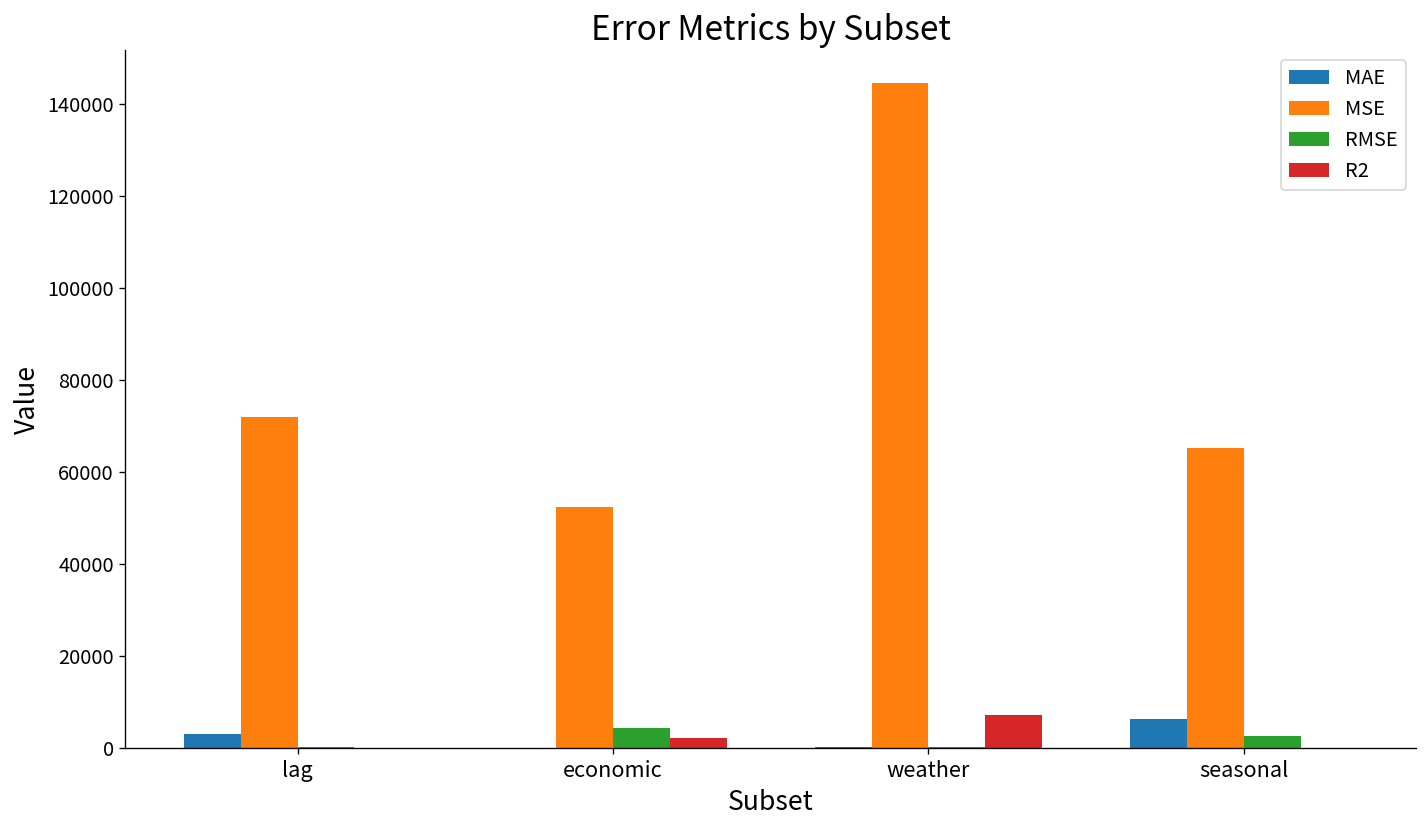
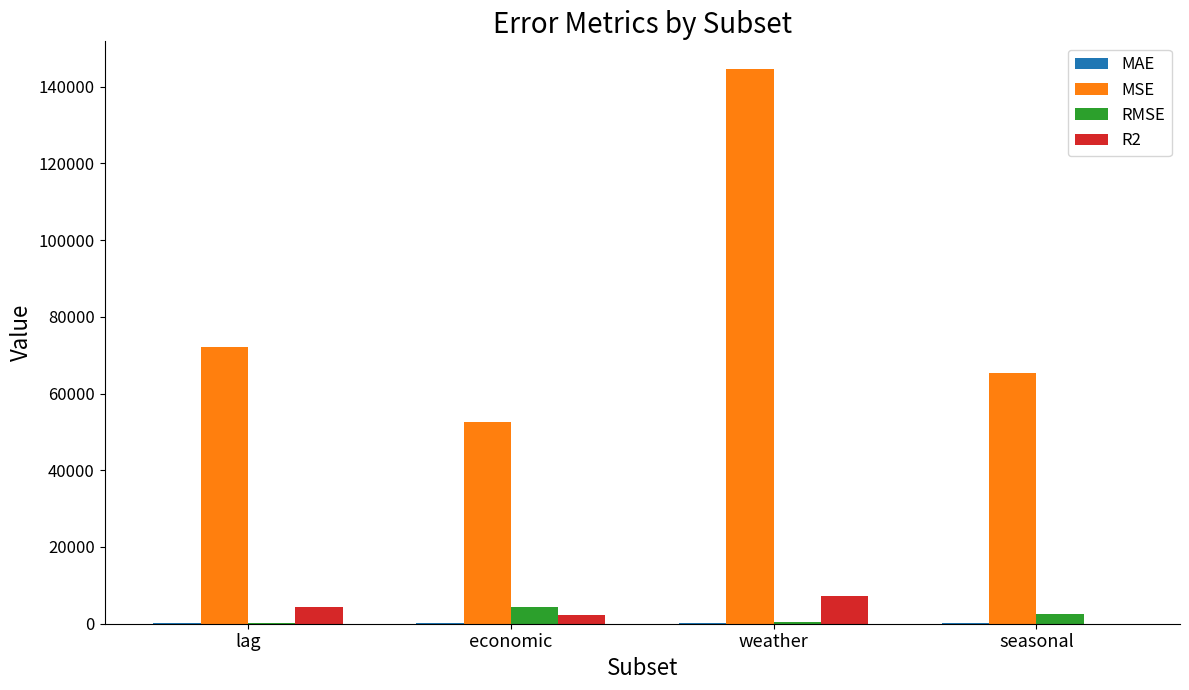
MAE, lag: 3000 -> 0
R2, lag: 0 -> 4000
MAE, seasonal: 6000 -> 0
